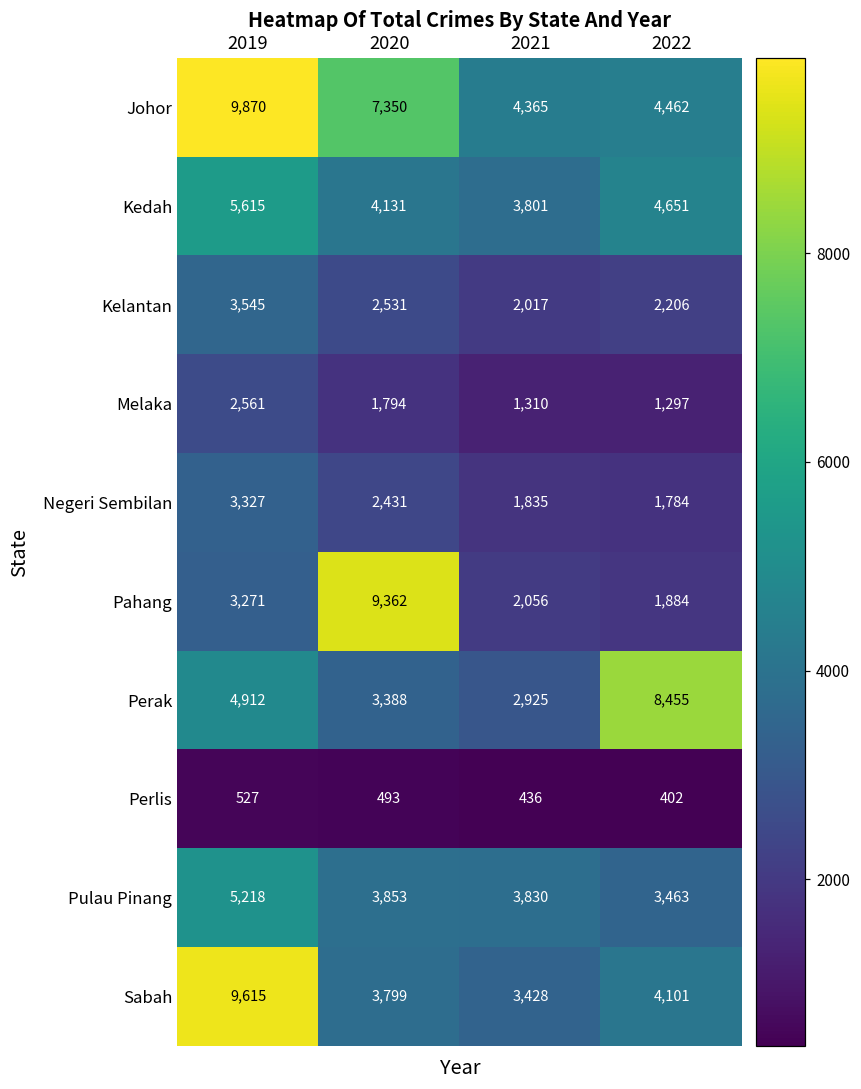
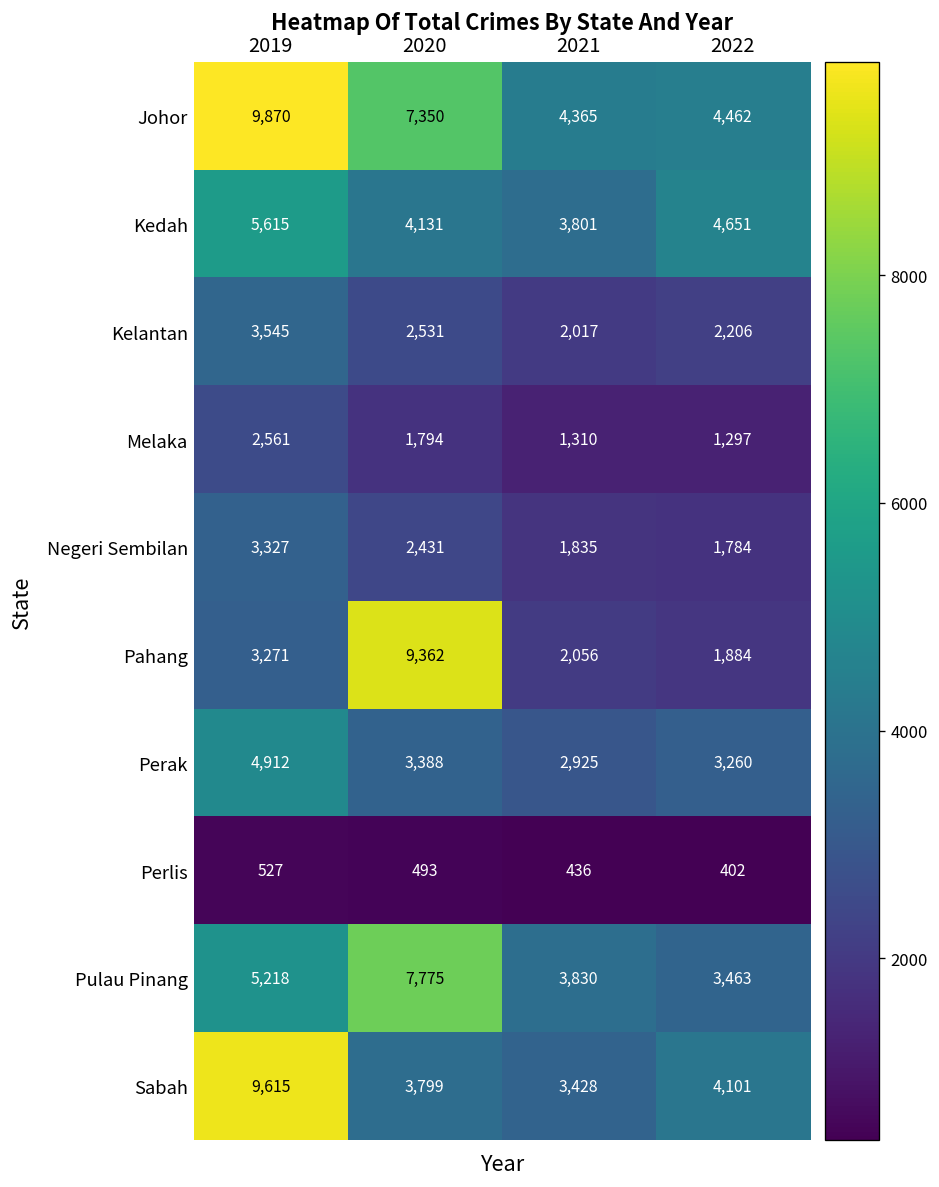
Perak, 2022: 8,455 -> 3,260
Pulau Pinang, 2020: 3,853 -> 7,775
